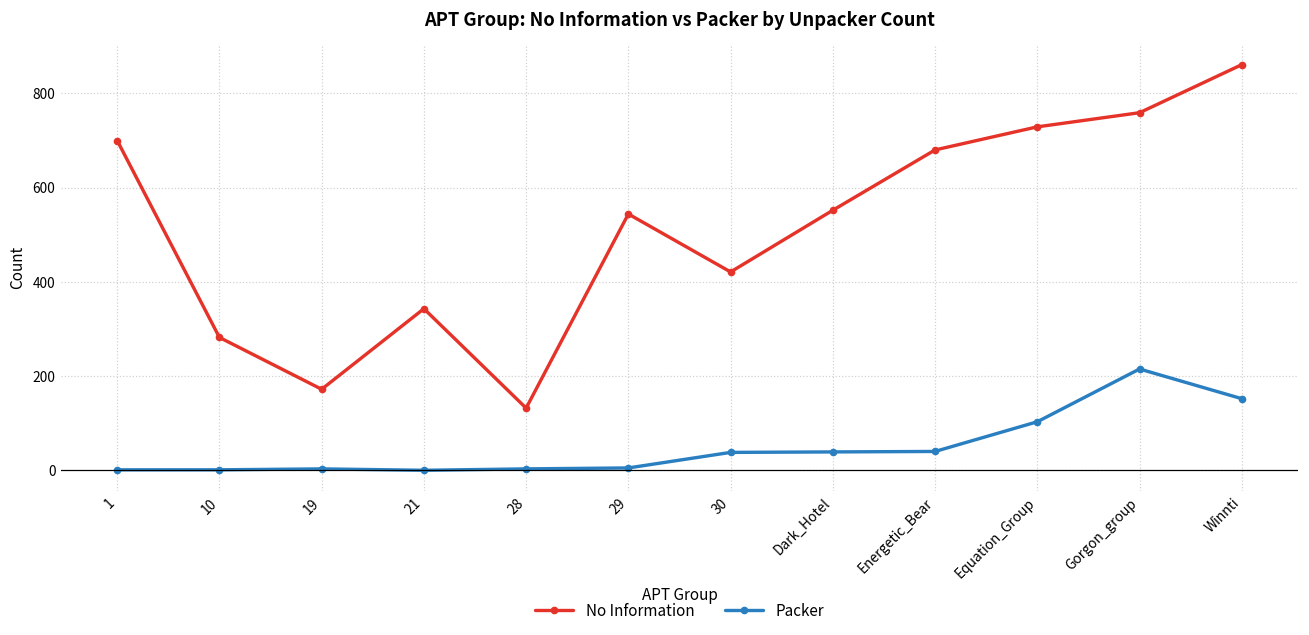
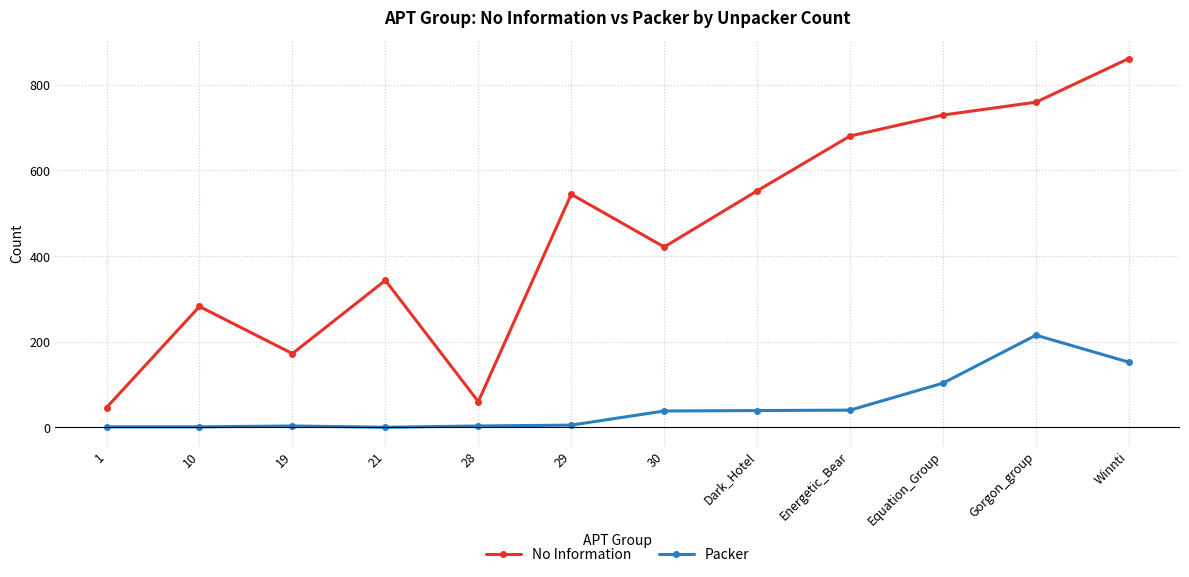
No Information, 1: 700 -> 50
No Information, 28: 130 -> 60
